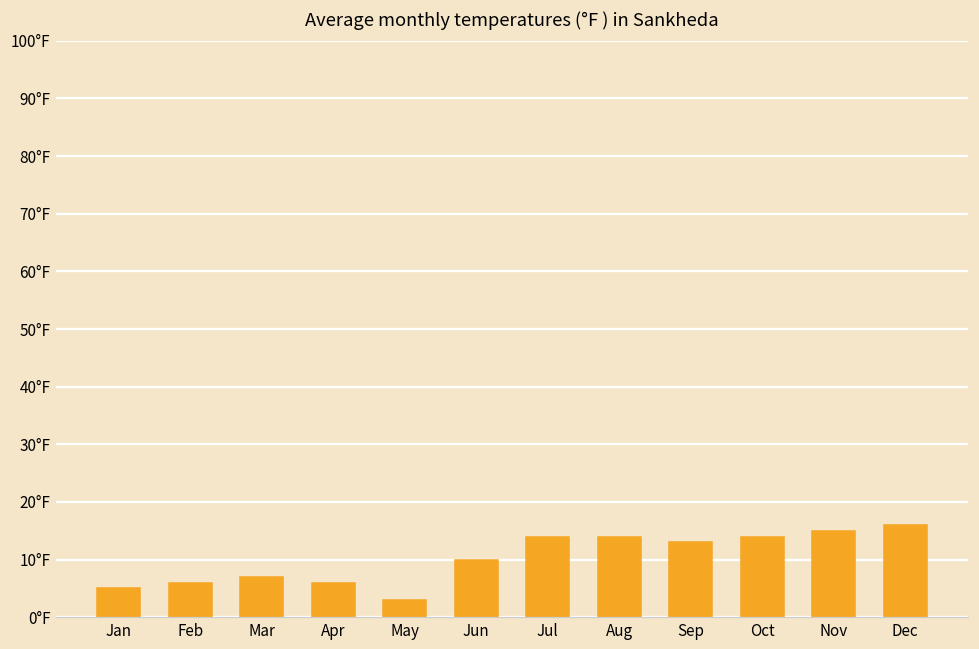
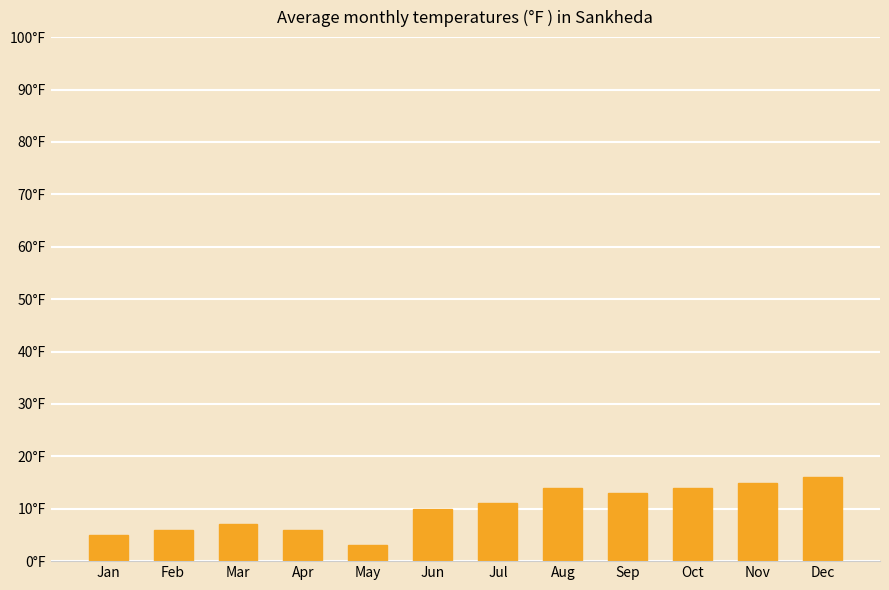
Jul: 14°F -> 11°F
